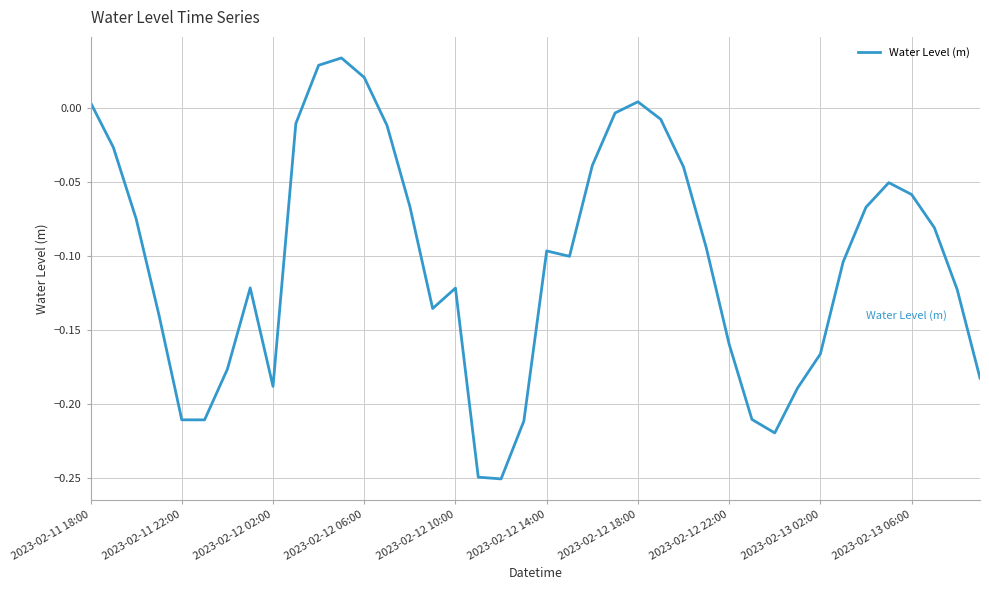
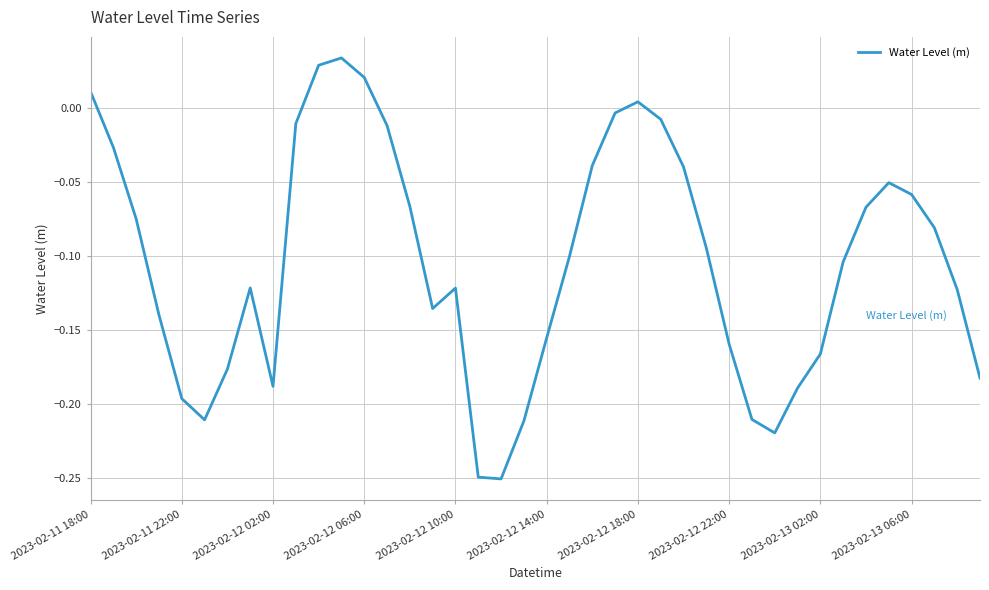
2023-02-11 18:00: 0.003 -> 0.011
2023-02-11 22:00: -0.211 -> -0.197
2023-02-12 14:00: -0.097 -> -0.156
